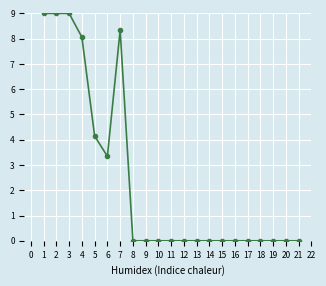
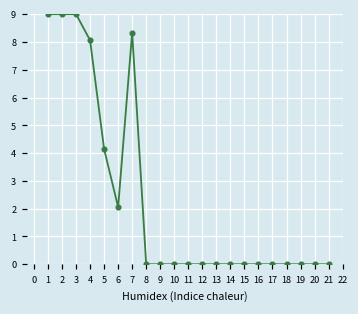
6: 3.3 -> 2.1
